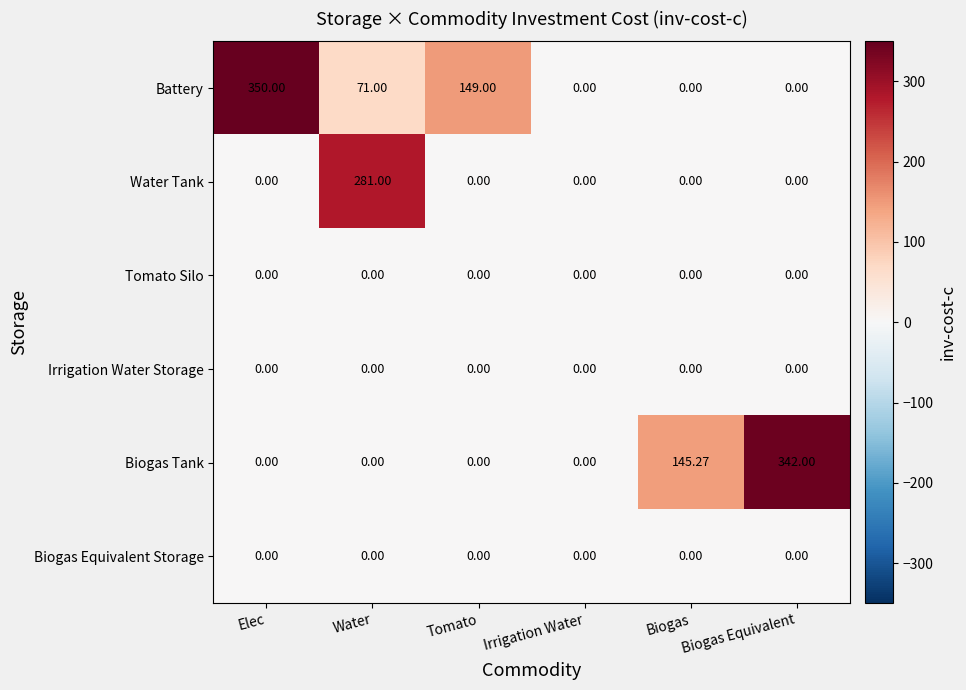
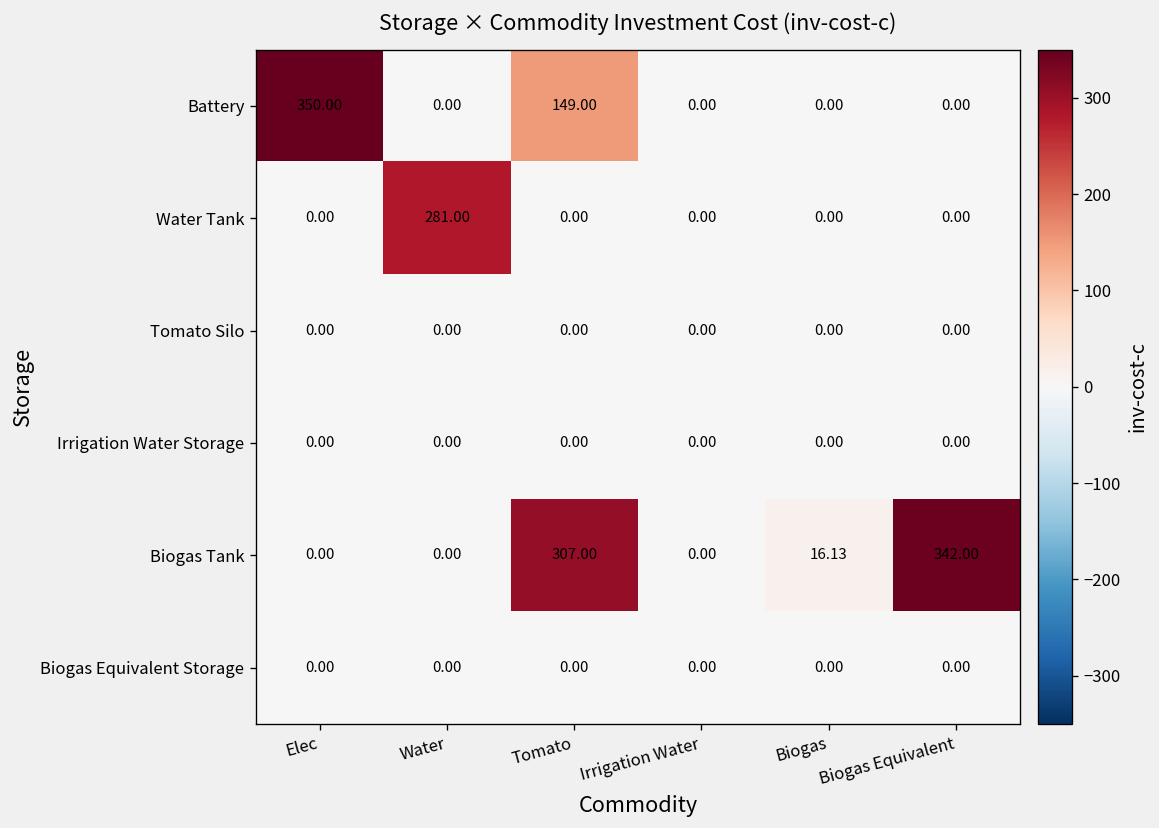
Battery, Water: 71.00 -> 0.00
Biogas Tank, Tomato: 0.00 -> 307.00
Biogas Tank, Biogas: 145.27 -> 16.13
